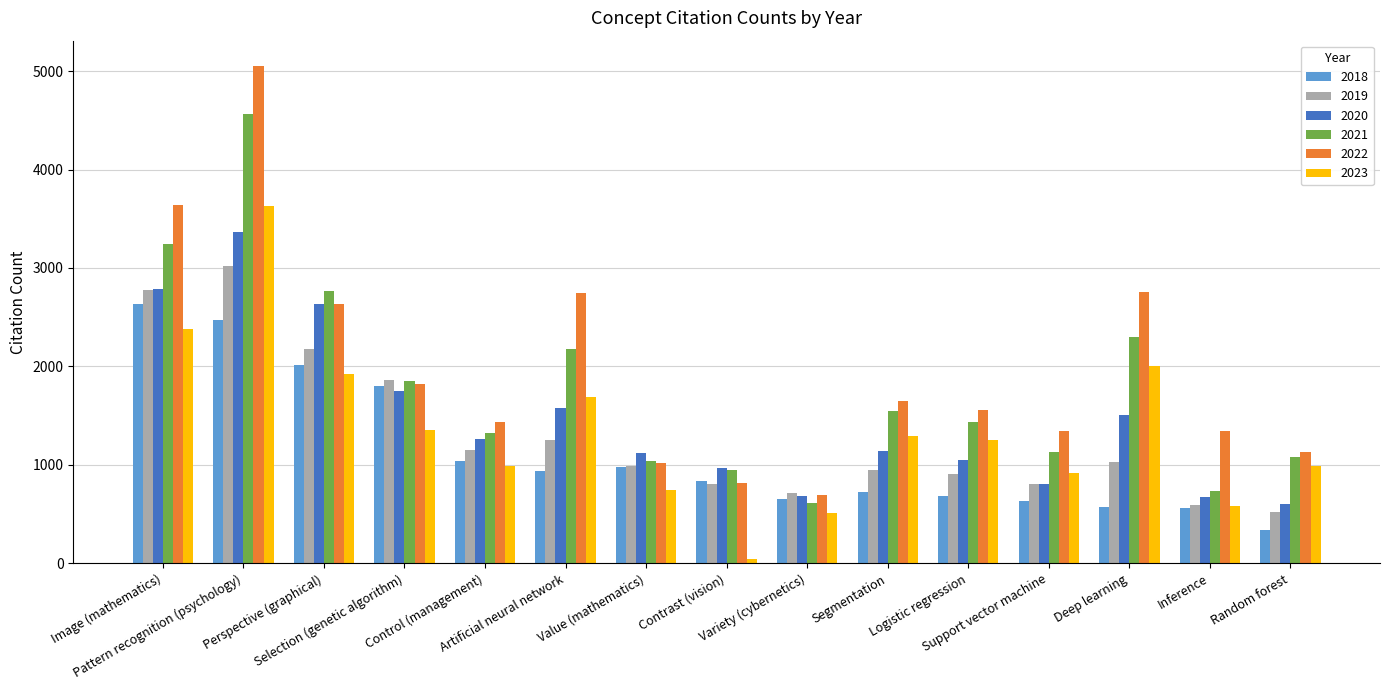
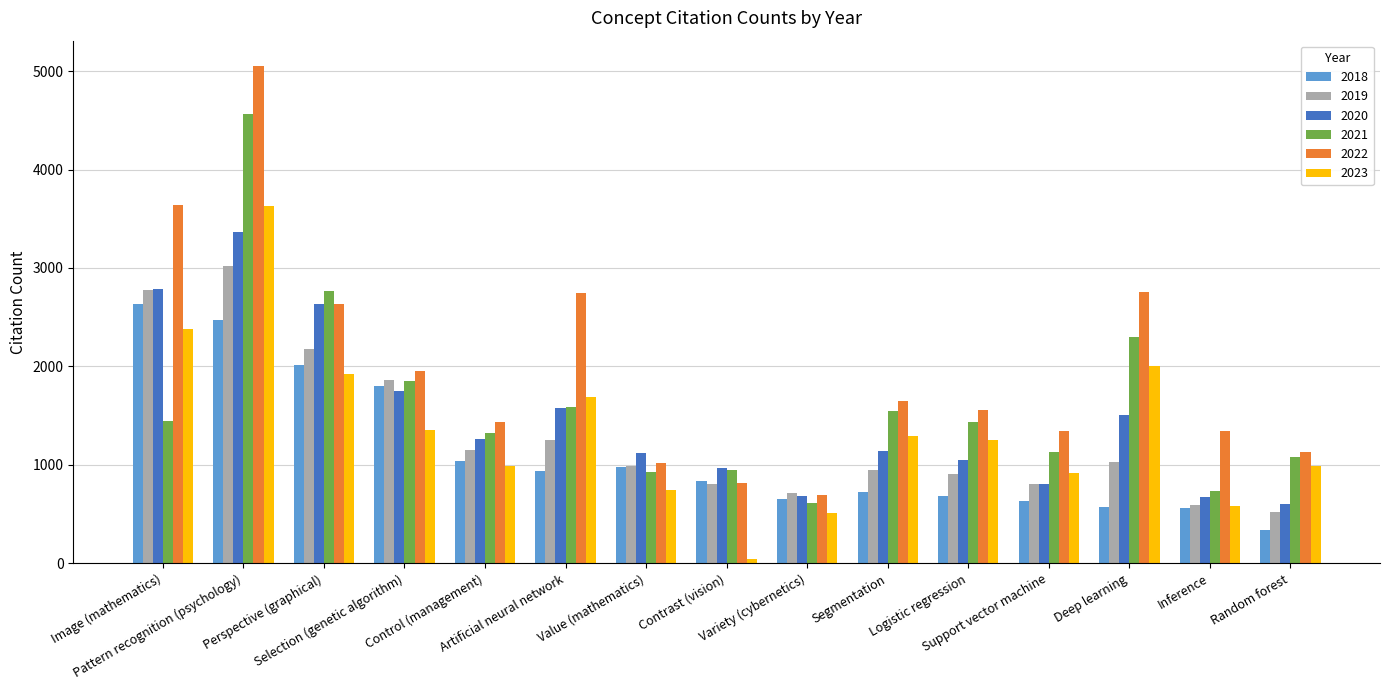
2021, Image (mathematics): 3200 -> 1400
2022, Selection (genetic algorithm): 1800 -> 2000
2021, Artificial neural network: 2200 -> 1600
2021, Value (mathematics): 1000 -> 900
